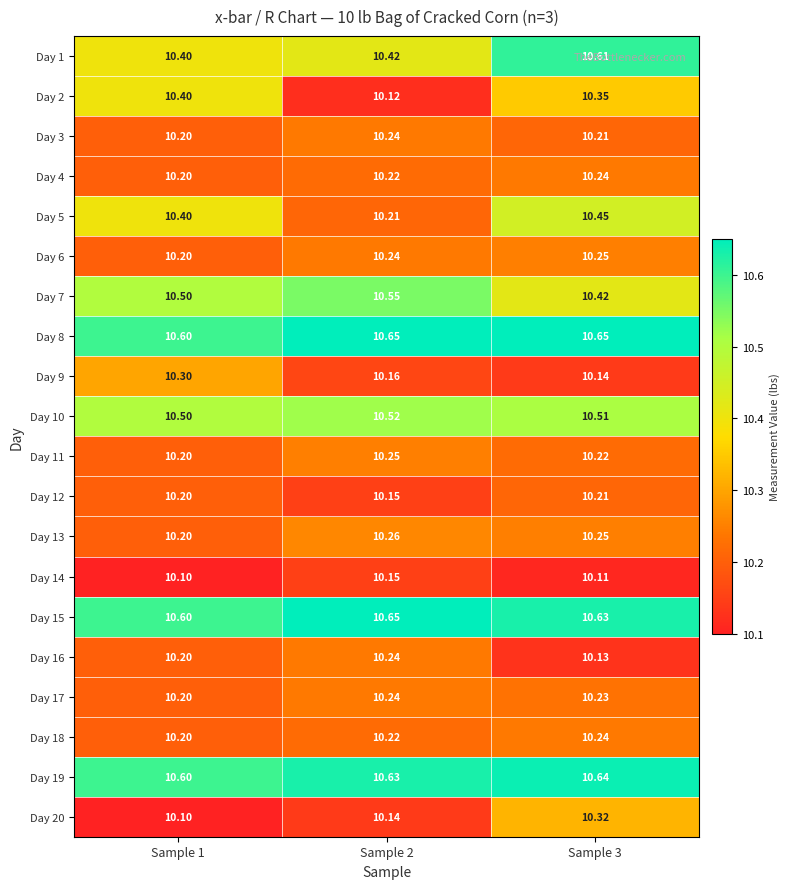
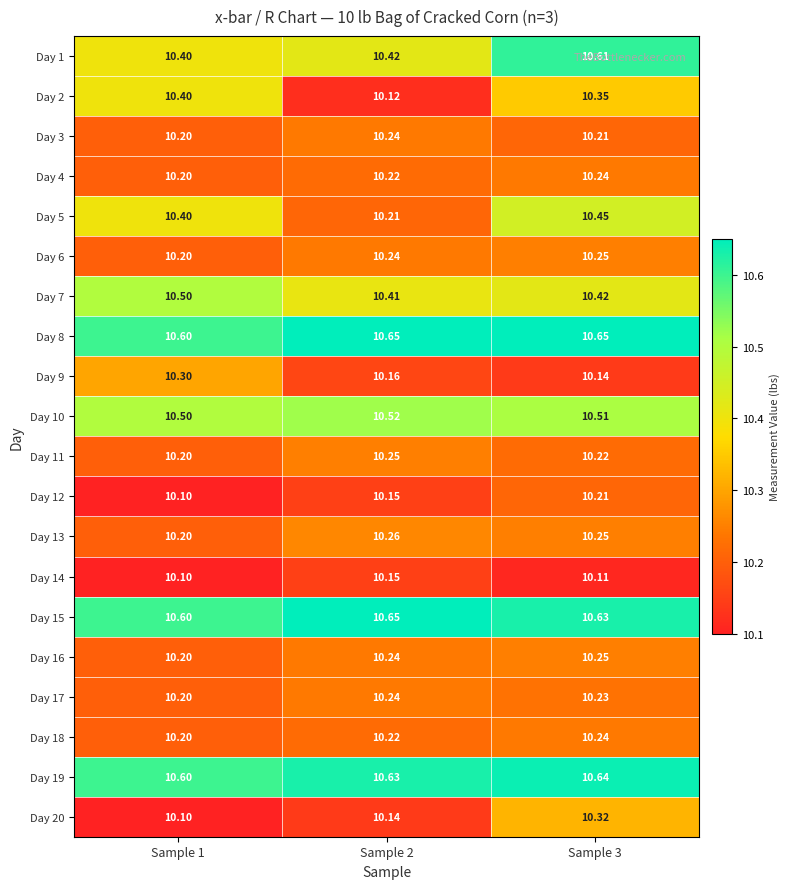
Day 7, Sample 2: 10.55 -> 10.41
Day 12, Sample 1: 10.20 -> 10.10
Day 16, Sample 3: 10.13 -> 10.25
